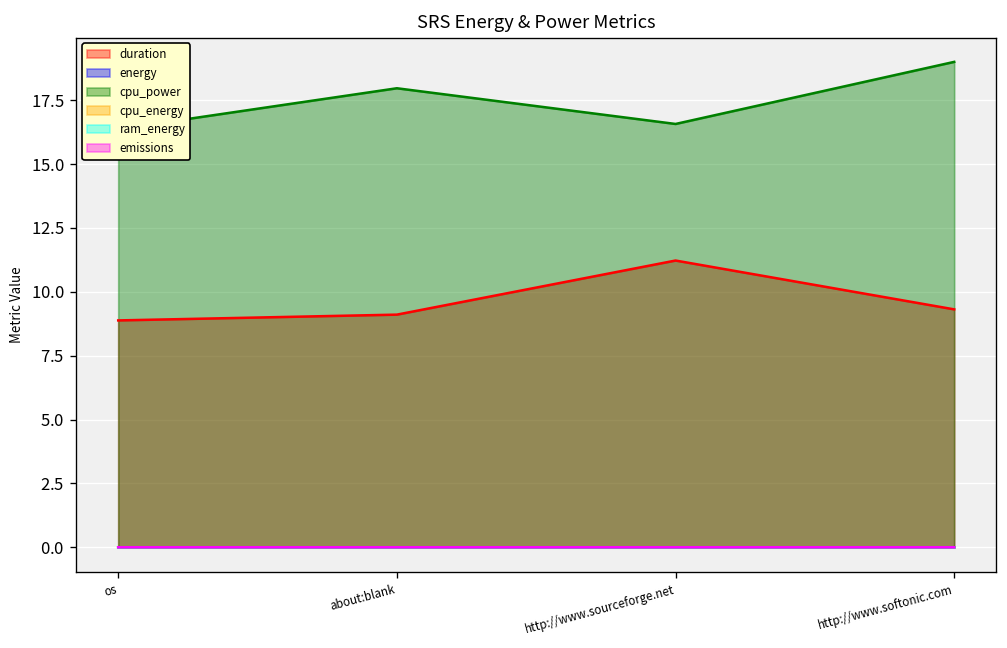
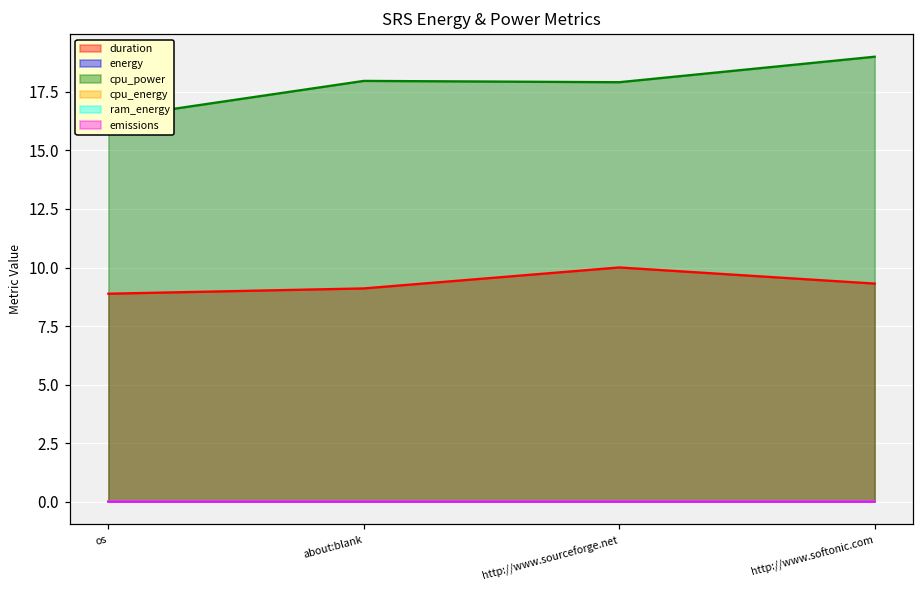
duration, http://www.sourceforge.net: 11.2 -> 10.0
cpu_power, http://www.sourceforge.net: 16.6 -> 17.9
